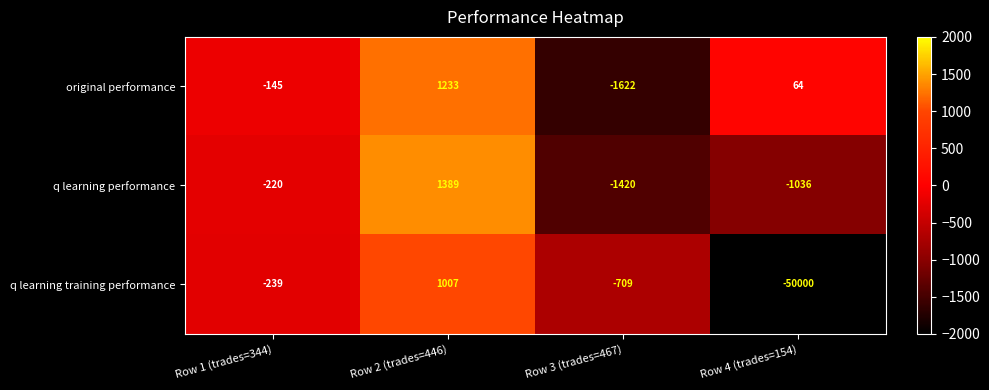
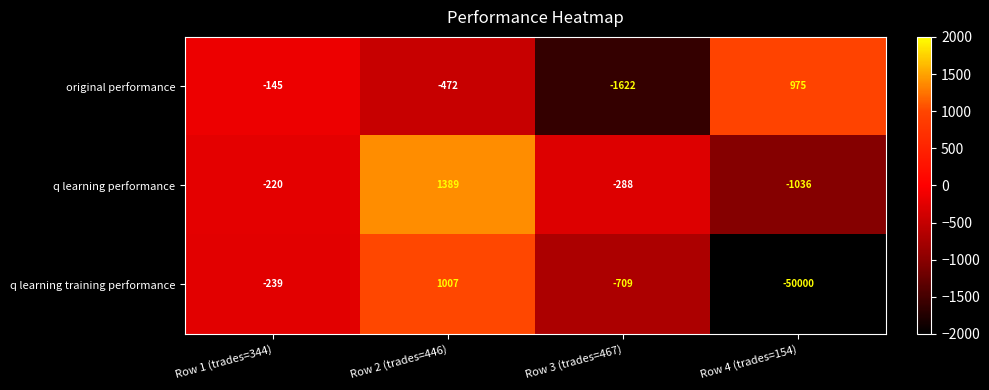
original performance, Row 2 (trades=446): 1233 -> -472
original performance, Row 4 (trades=154): 64 -> 975
q learning performance, Row 3 (trades=467): -1420 -> -288
